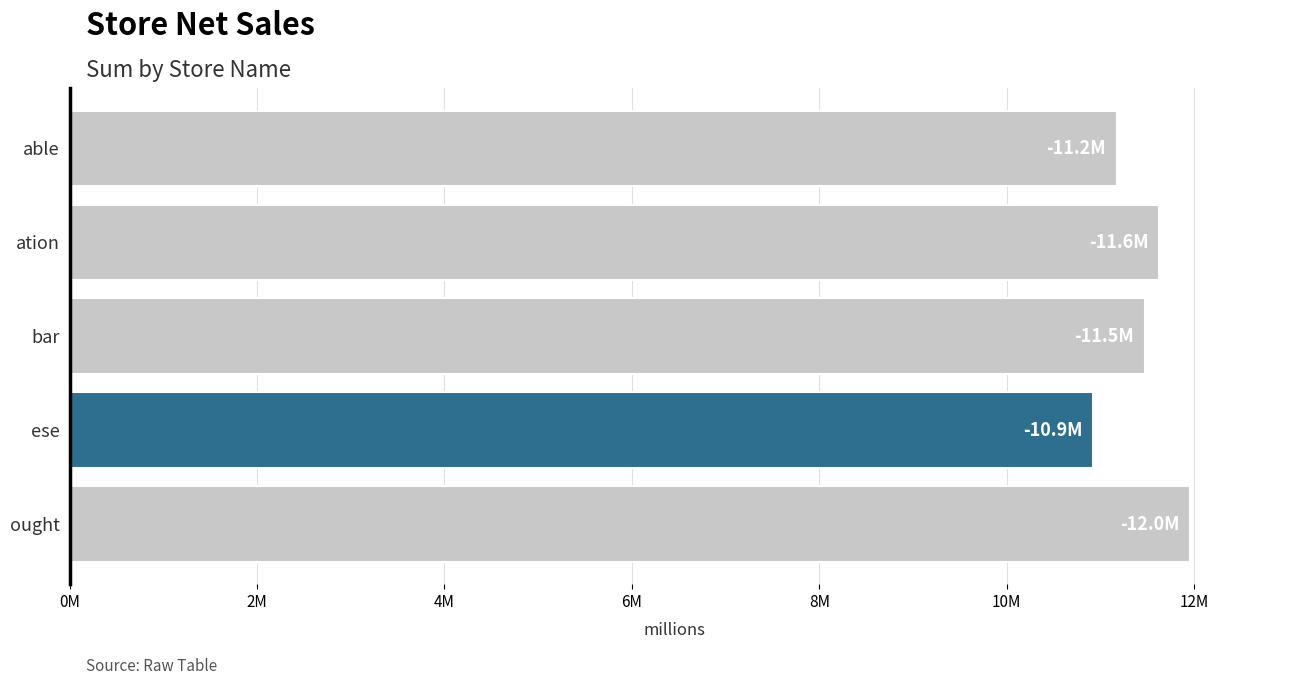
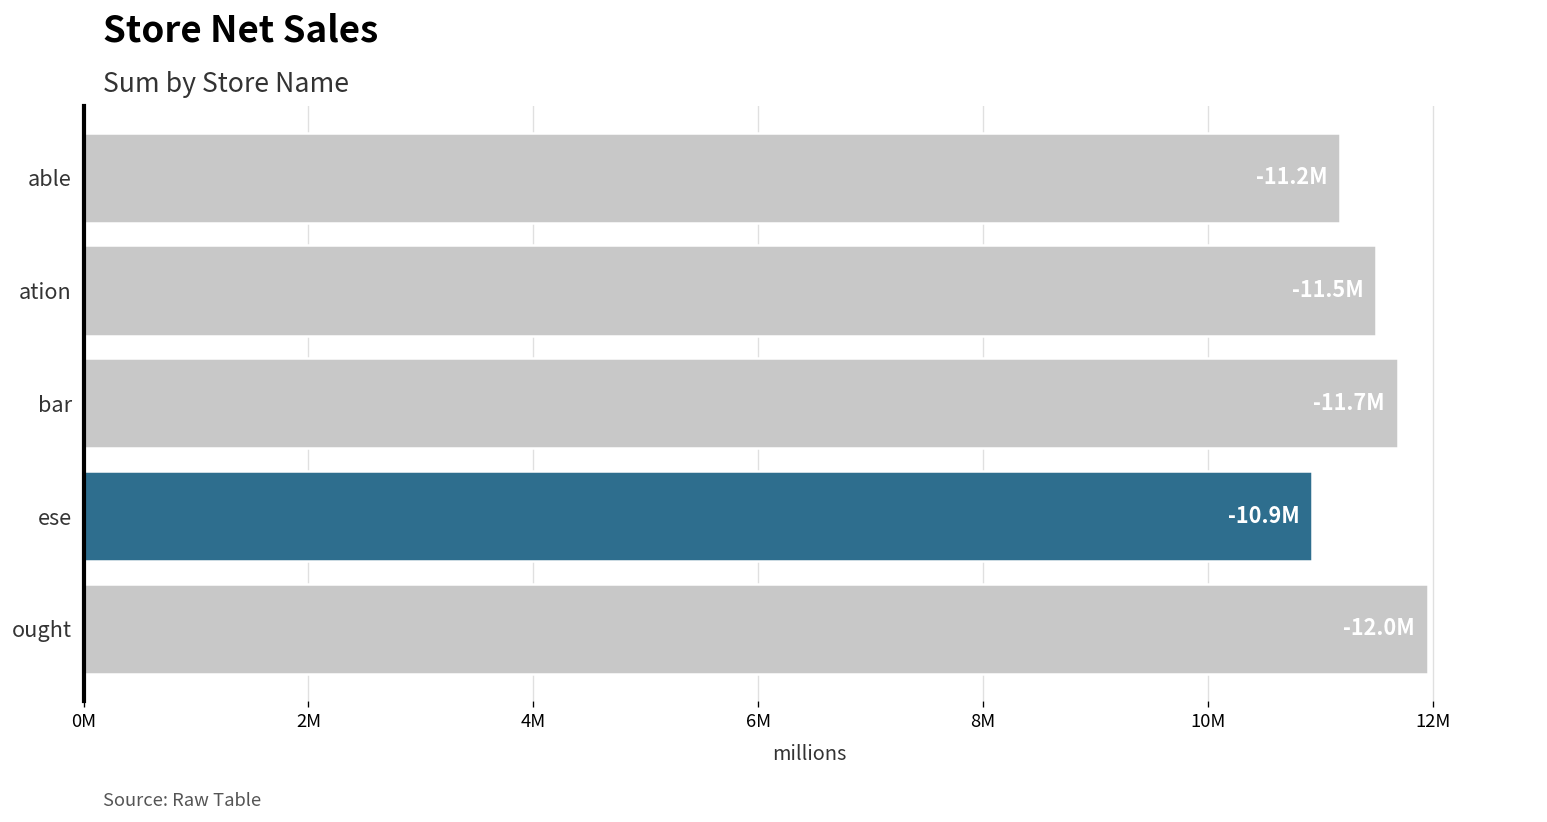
ation: -11.6M -> -11.5M
bar: -11.5M -> -11.7M
